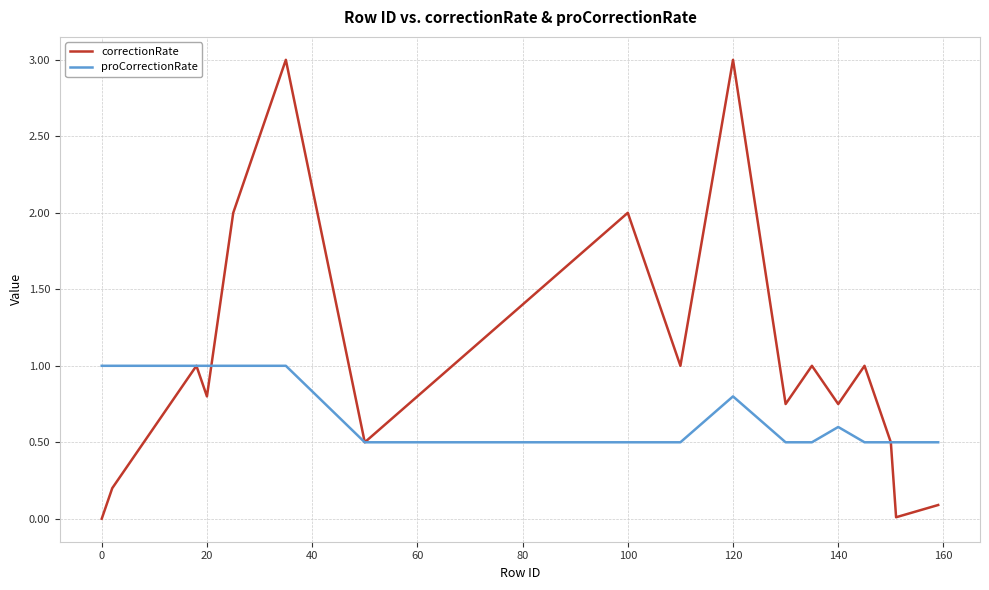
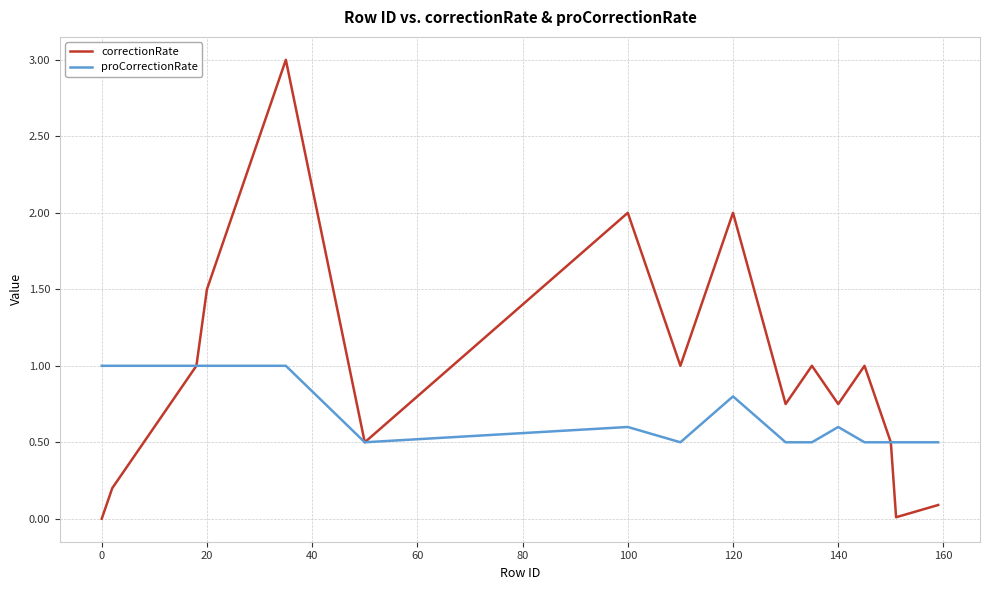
correctionRate, 20: 0.8 -> 1.5
proCorrectionRate, 100: 0.5 -> 0.6
correctionRate, 120: 3 -> 2
